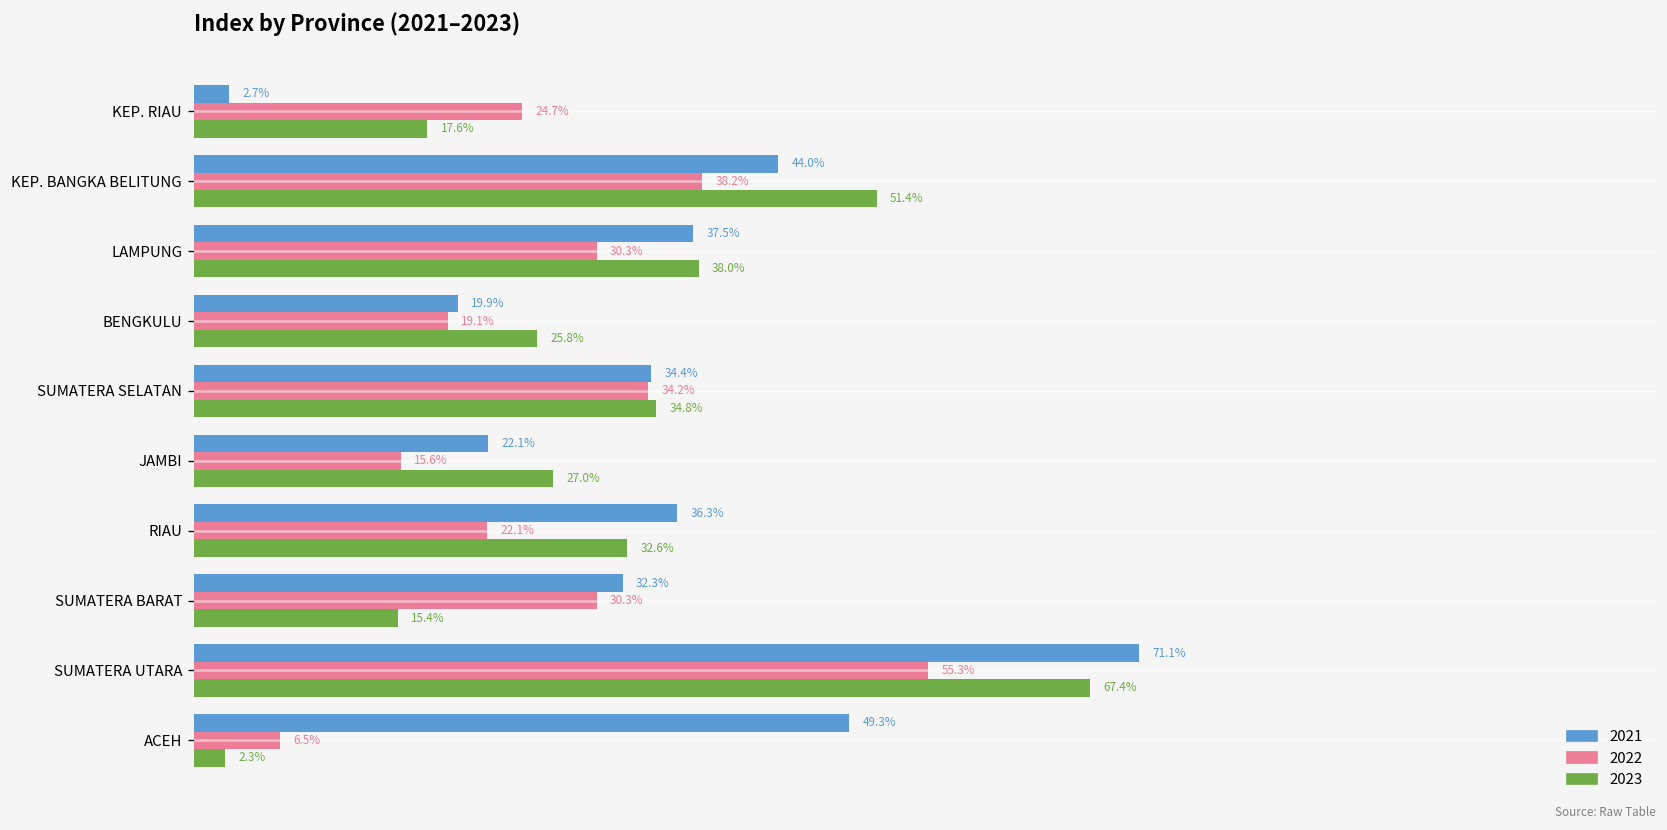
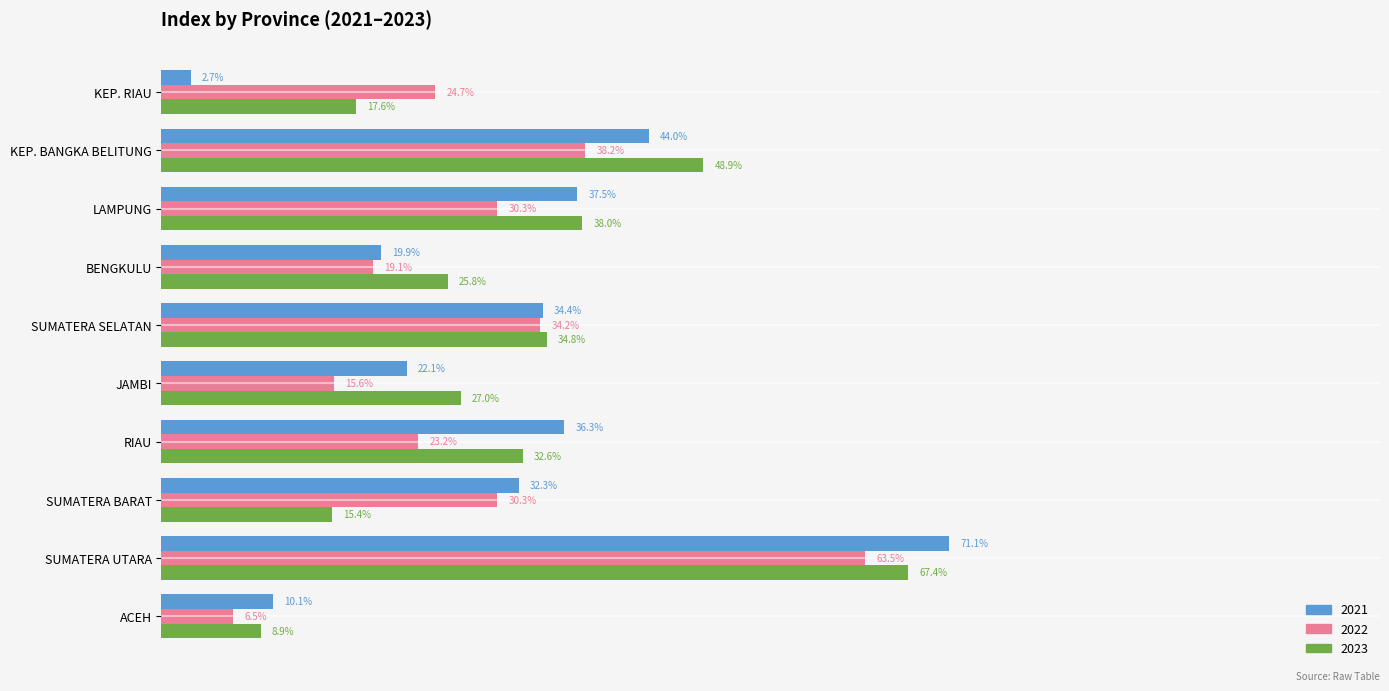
2023, KEP. BANGKA BELITUNG: 51.4% -> 48.9%
2022, RIAU: 22.1% -> 23.2%
2022, SUMATERA UTARA: 55.3% -> 63.5%
2021, ACEH: 49.3% -> 10.1%
2023, ACEH: 2.3% -> 8.9%
